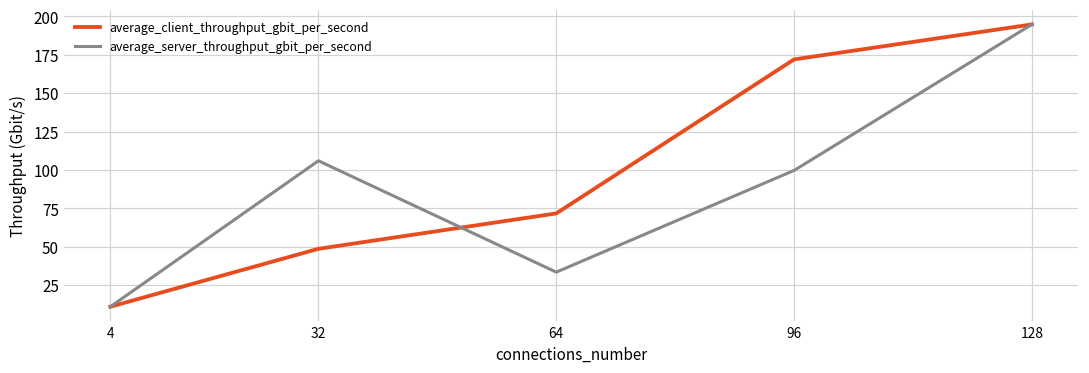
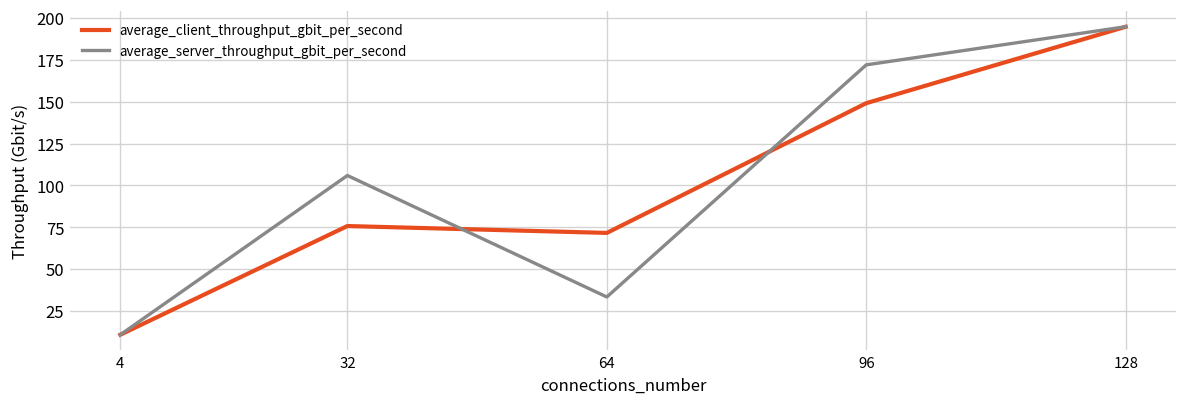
average_client_throughput_gbit_per_second, 32: 49 -> 76
average_client_throughput_gbit_per_second, 96: 172 -> 149
average_server_throughput_gbit_per_second, 96: 100 -> 172
